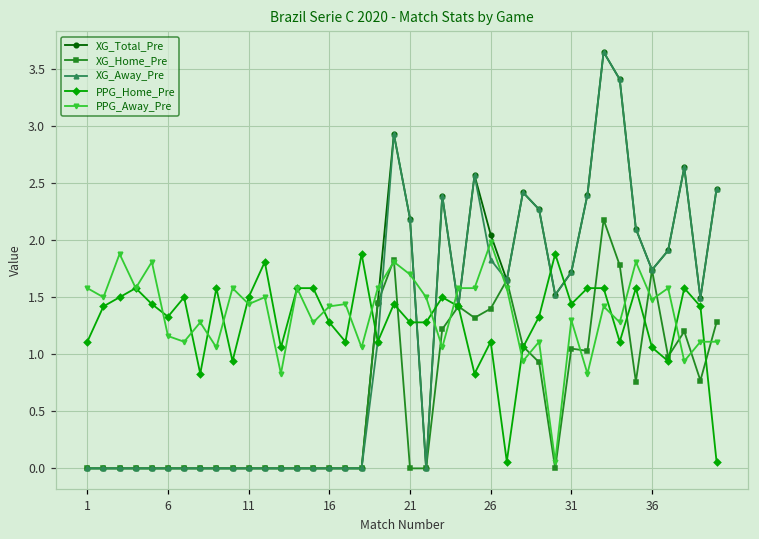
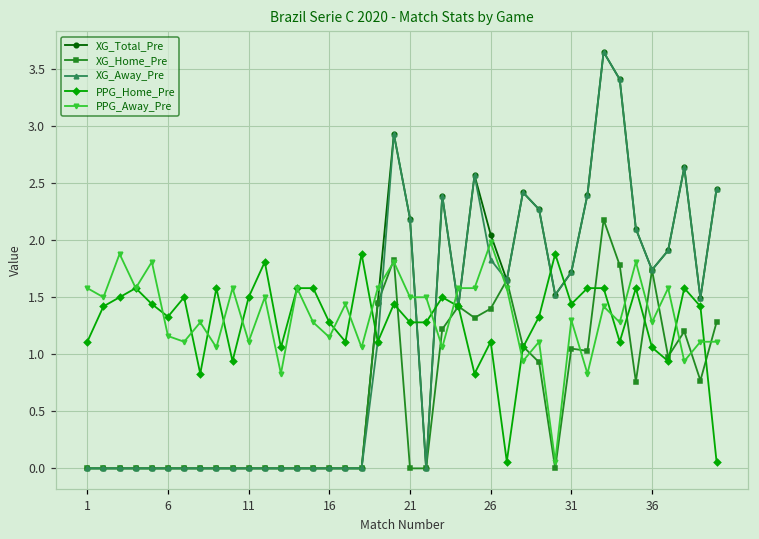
PPG_Away_Pre, 11: 1.44 -> 1.11
PPG_Away_Pre, 16: 1.42 -> 1.15
PPG_Away_Pre, 21: 1.7 -> 1.5
PPG_Away_Pre, 36: 1.48 -> 1.28
